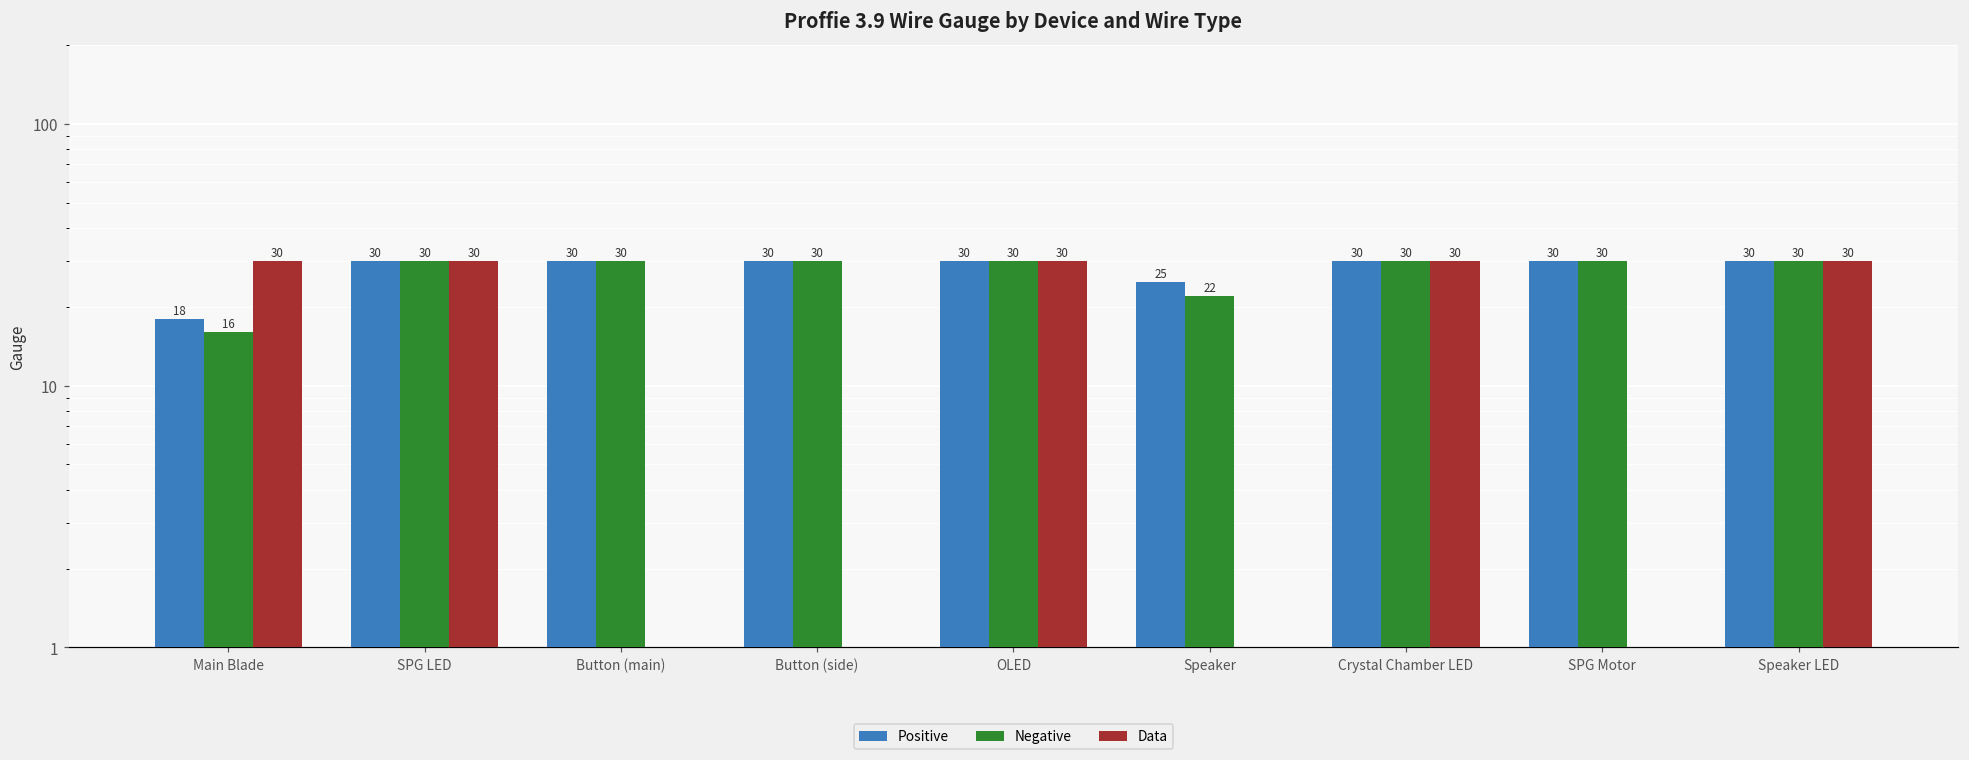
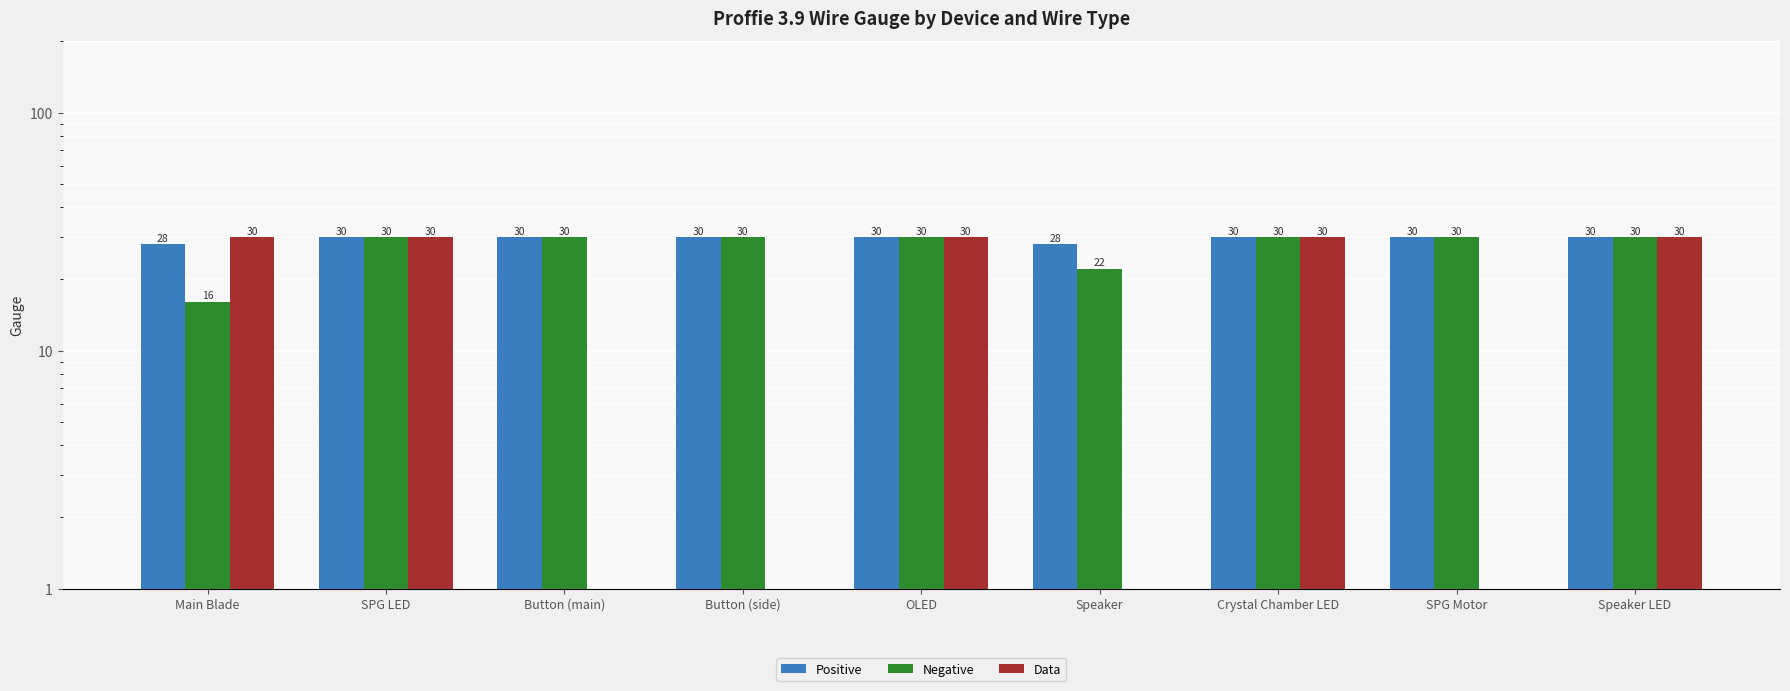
Positive, Main Blade: 18 -> 28
Positive, Speaker: 25 -> 28
